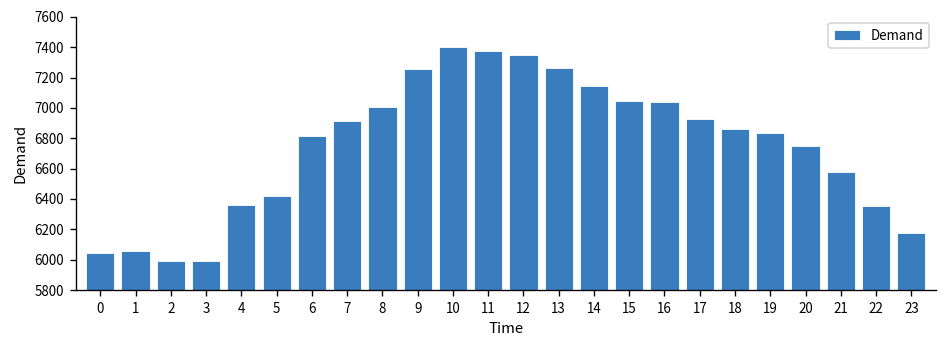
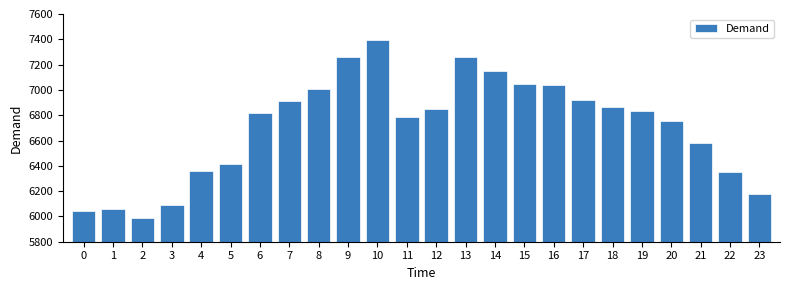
3: 5990 -> 6090
11: 7370 -> 6780
12: 7350 -> 6850
